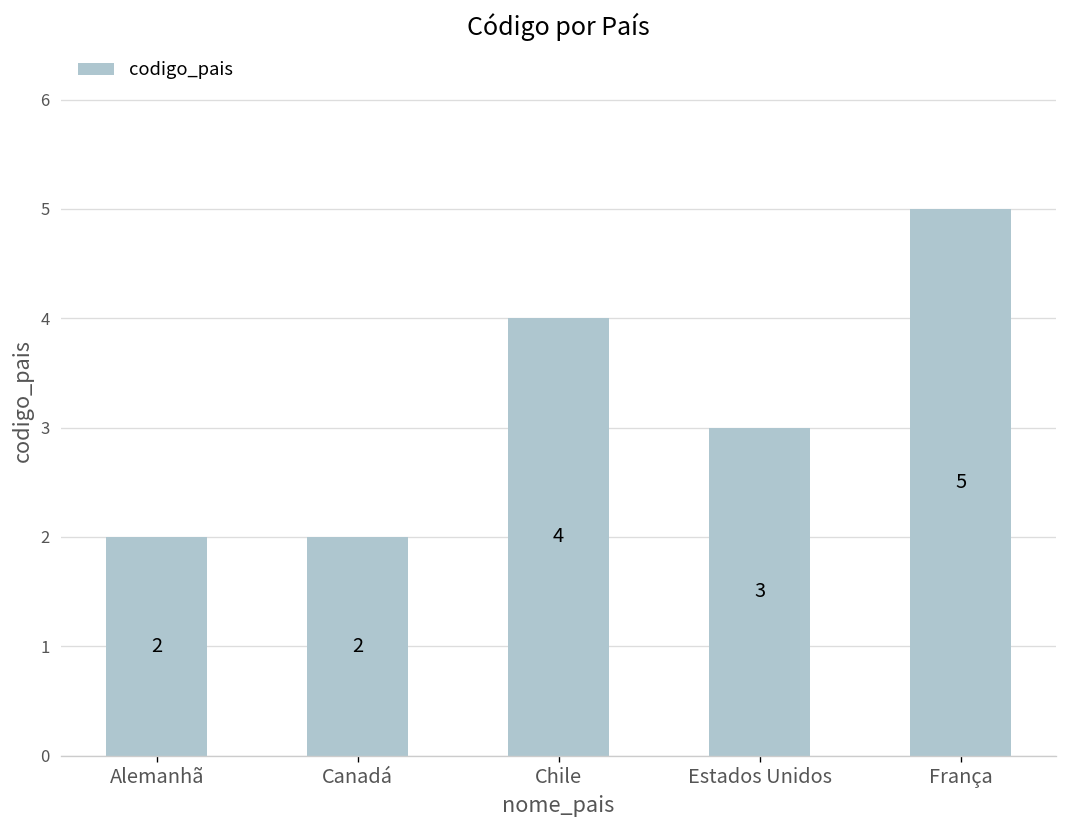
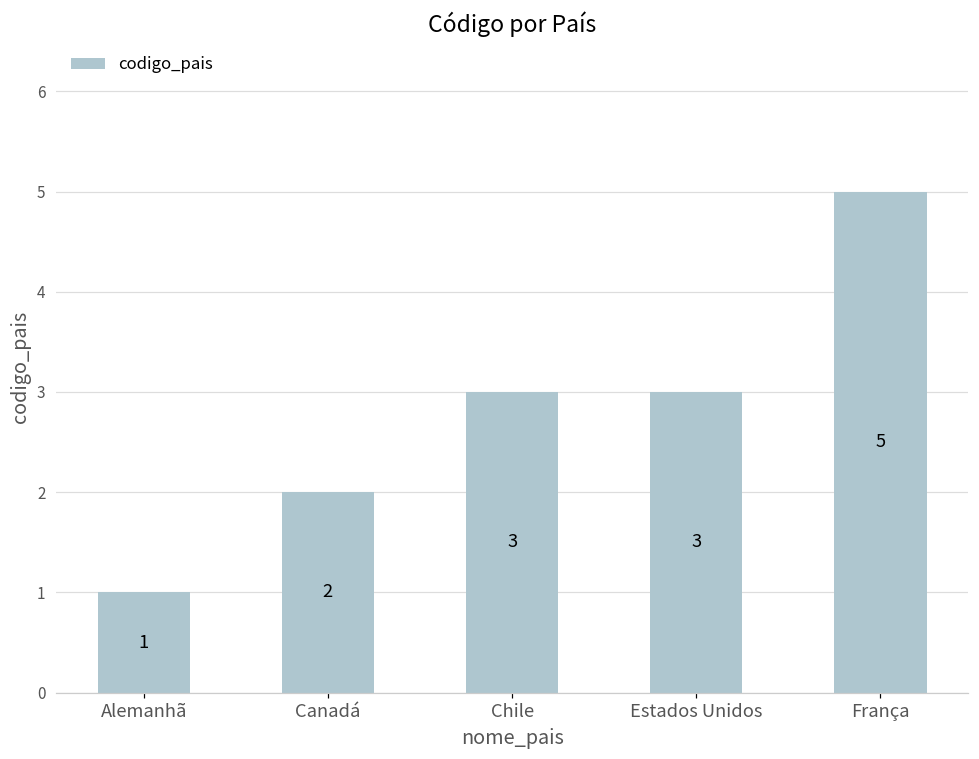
Alemanhã: 2 -> 1
Chile: 4 -> 3
